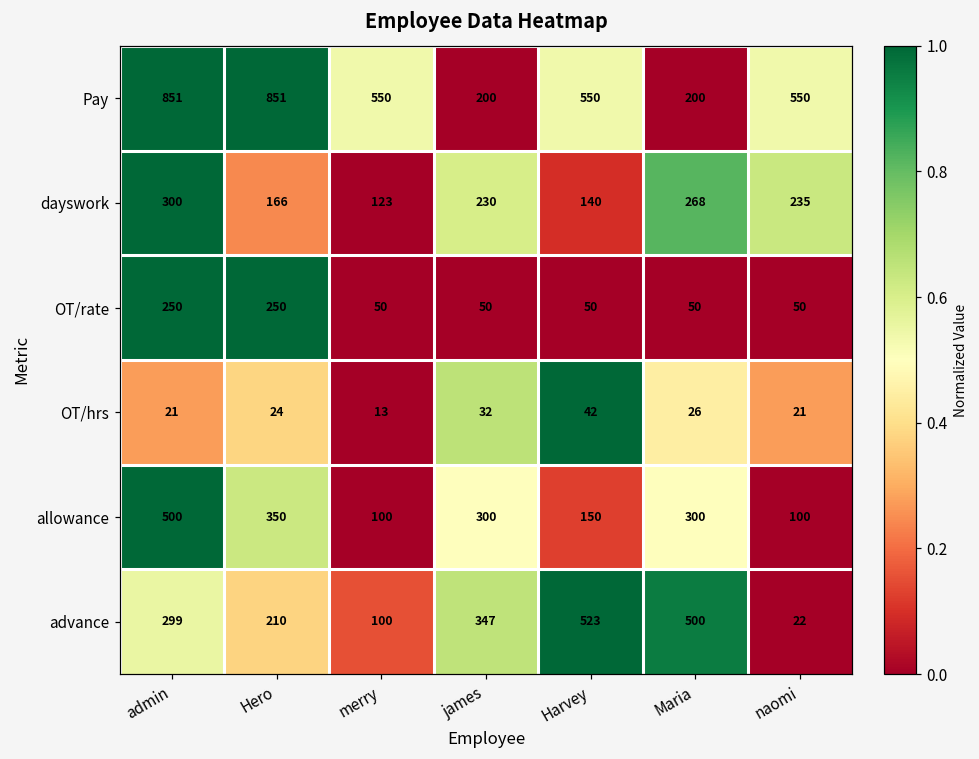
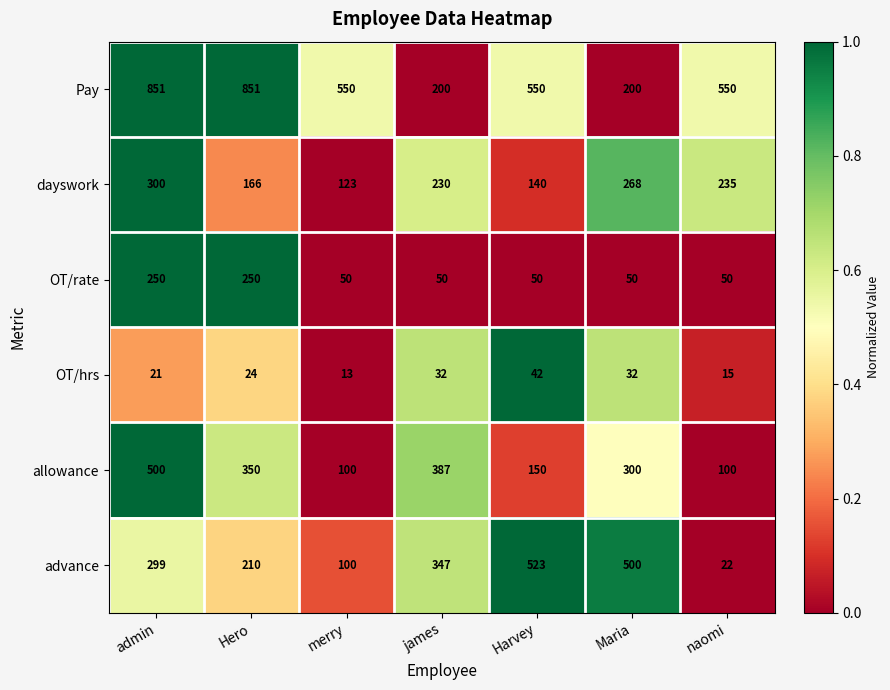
OT/hrs, Maria: 26 -> 32
OT/hrs, naomi: 21 -> 15
allowance, james: 300 -> 387
